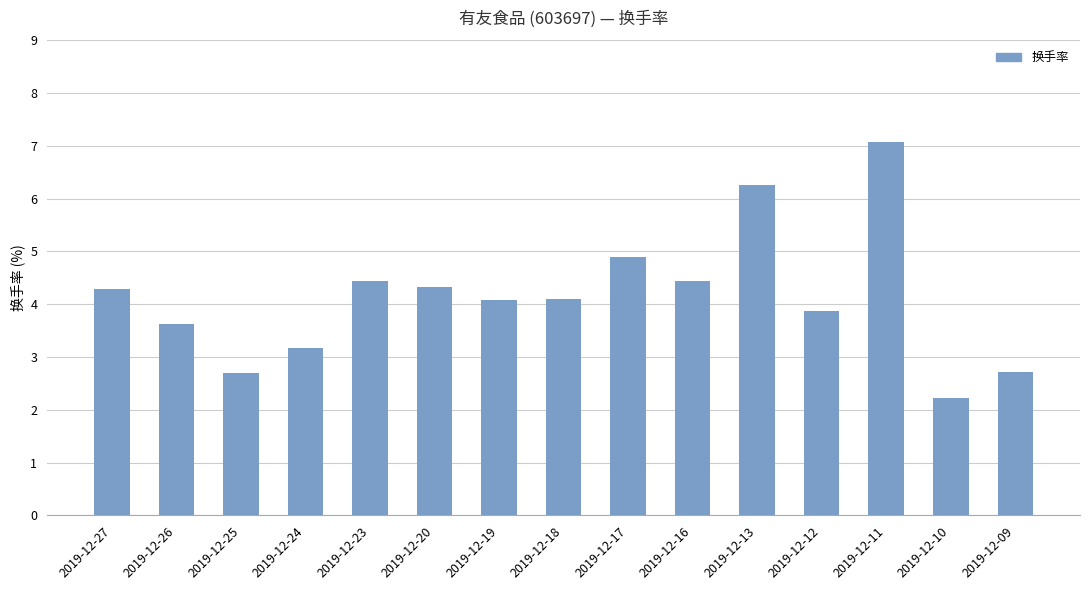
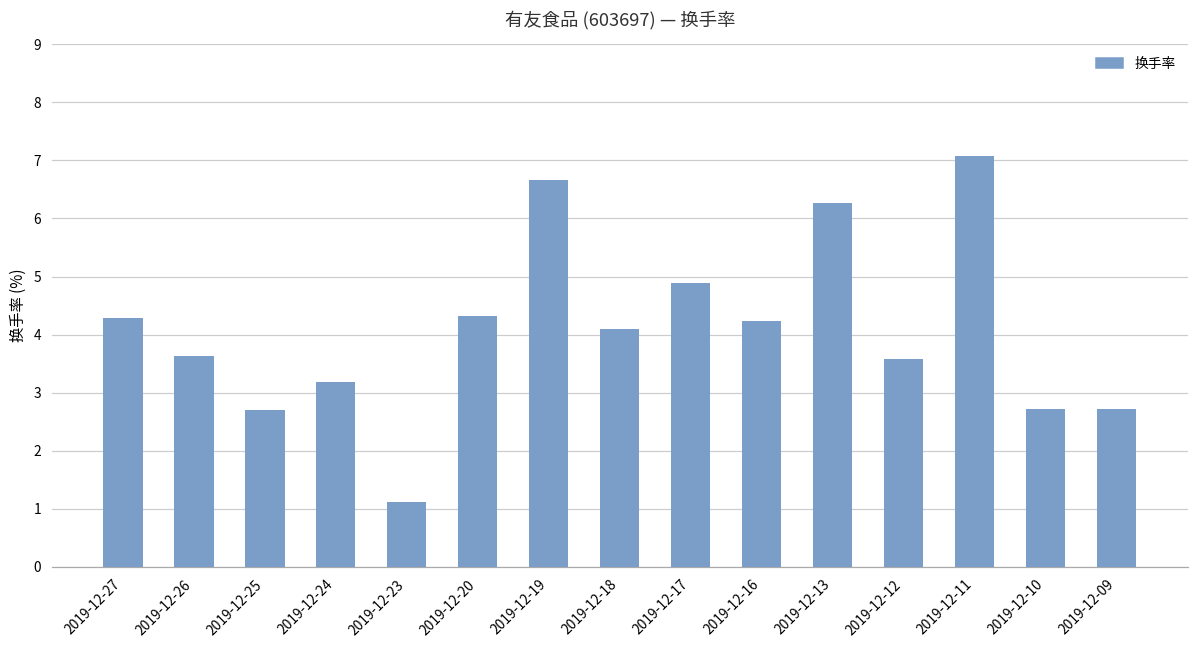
2019-12-23: 4.4 -> 1.1
2019-12-19: 4.1 -> 6.7
2019-12-16: 4.4 -> 4.2
2019-12-12: 3.9 -> 3.6
2019-12-10: 2.2 -> 2.7
